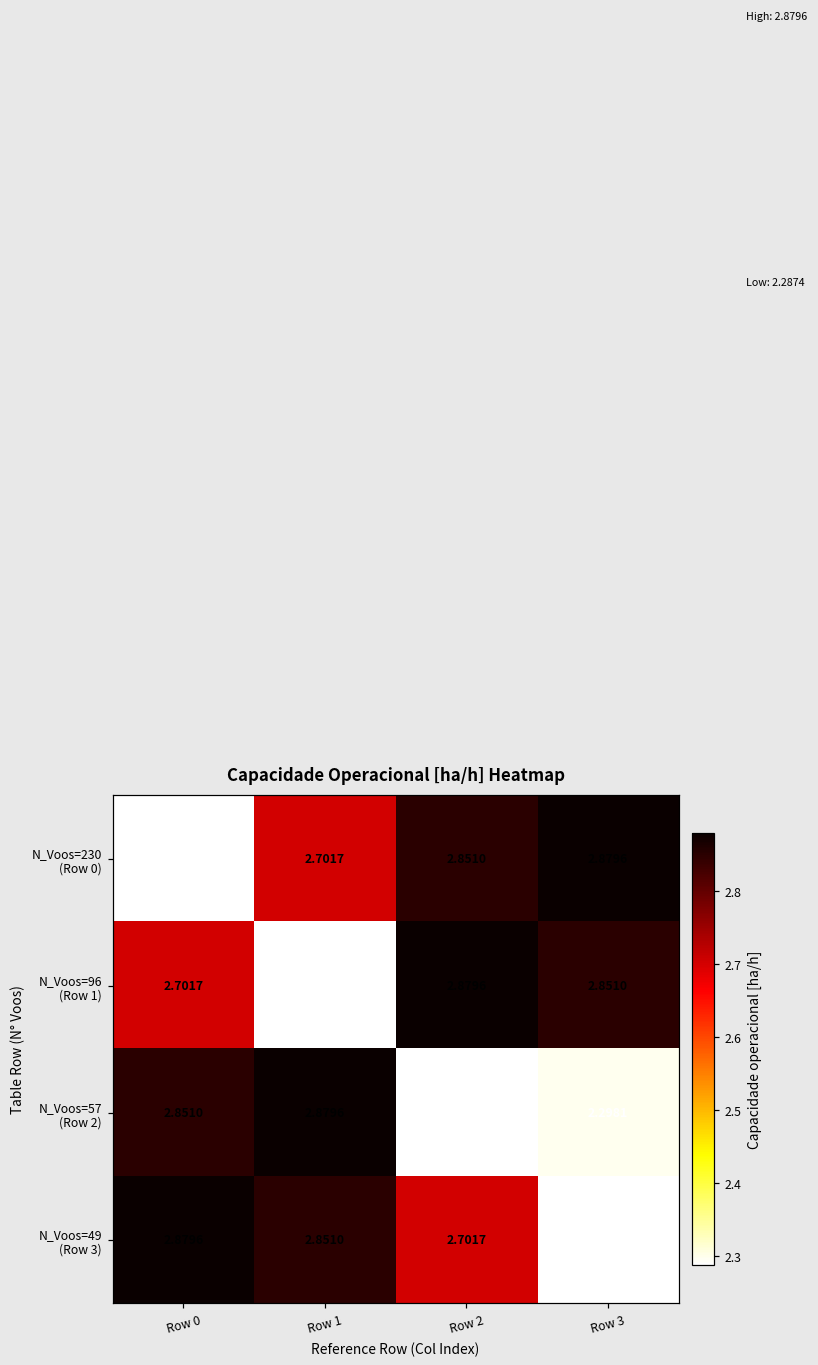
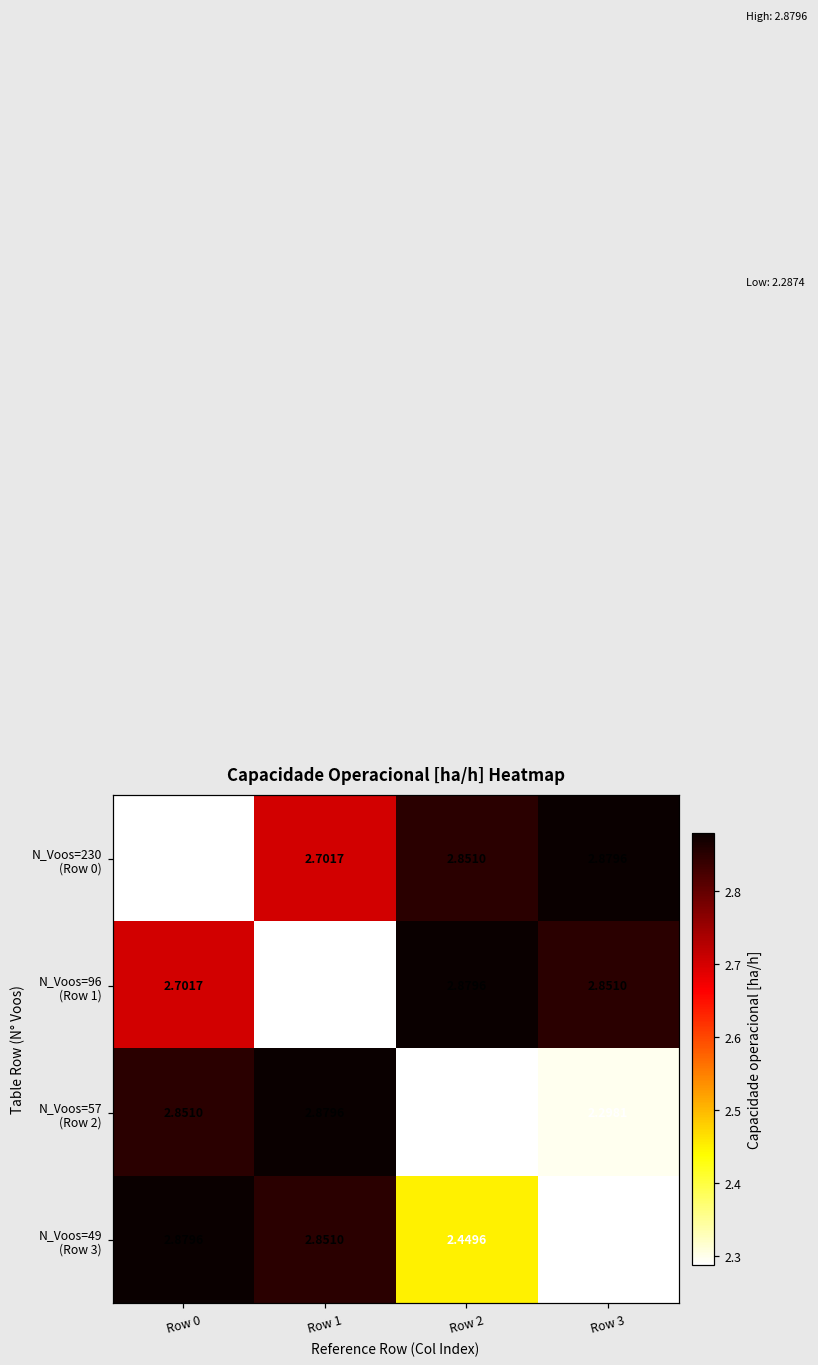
N_Voos=49 (Row 3), Row 2: 2.7017 -> 2.4496
